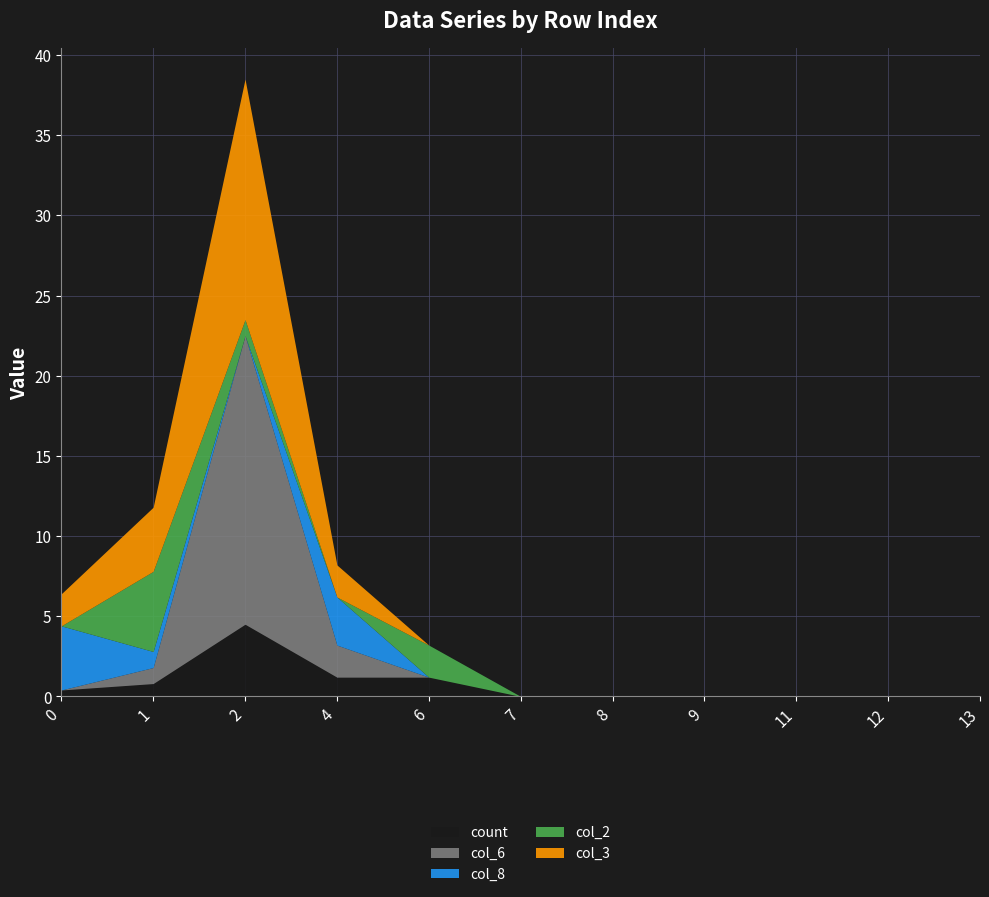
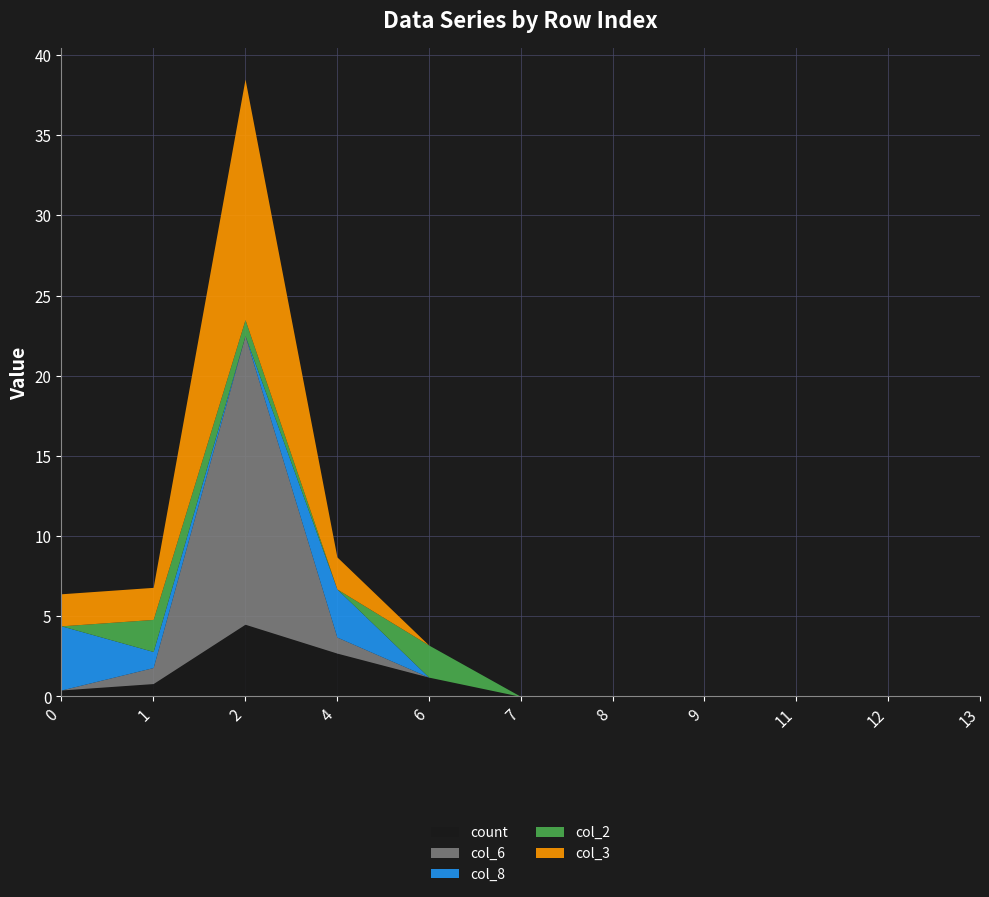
col_2, 1: 5 -> 2
col_3, 1: 4 -> 2
count, 4: 1.2 -> 2.7
col_6, 4: 2 -> 1
